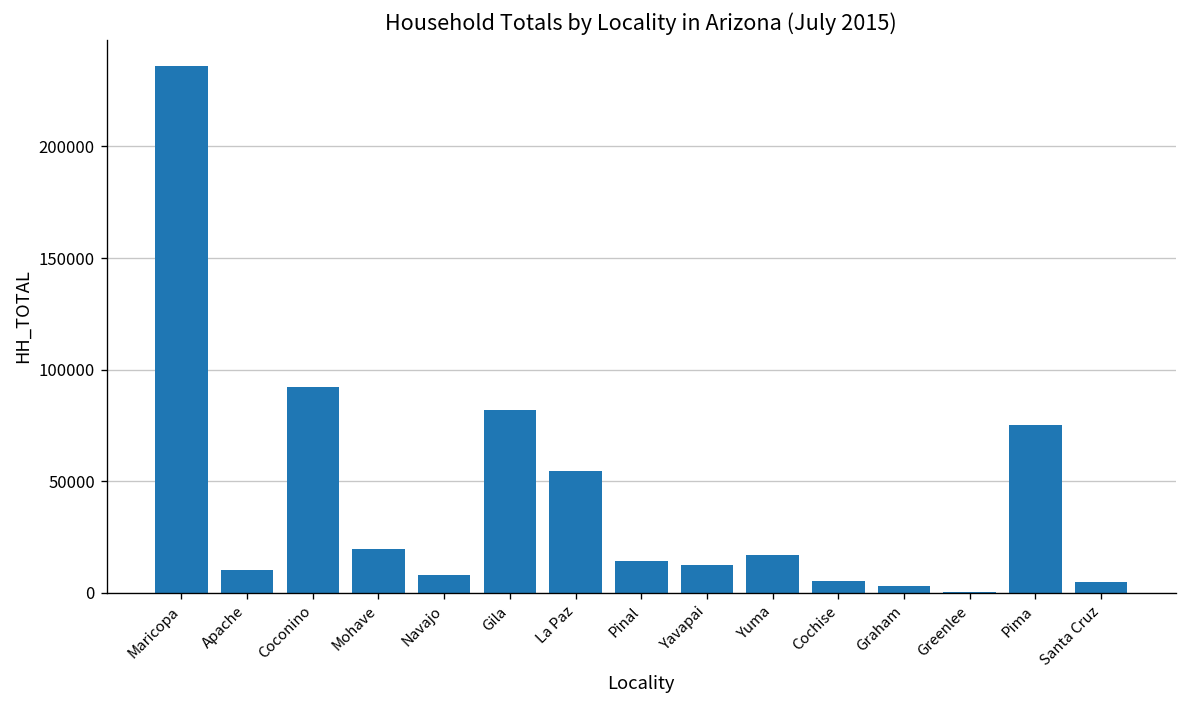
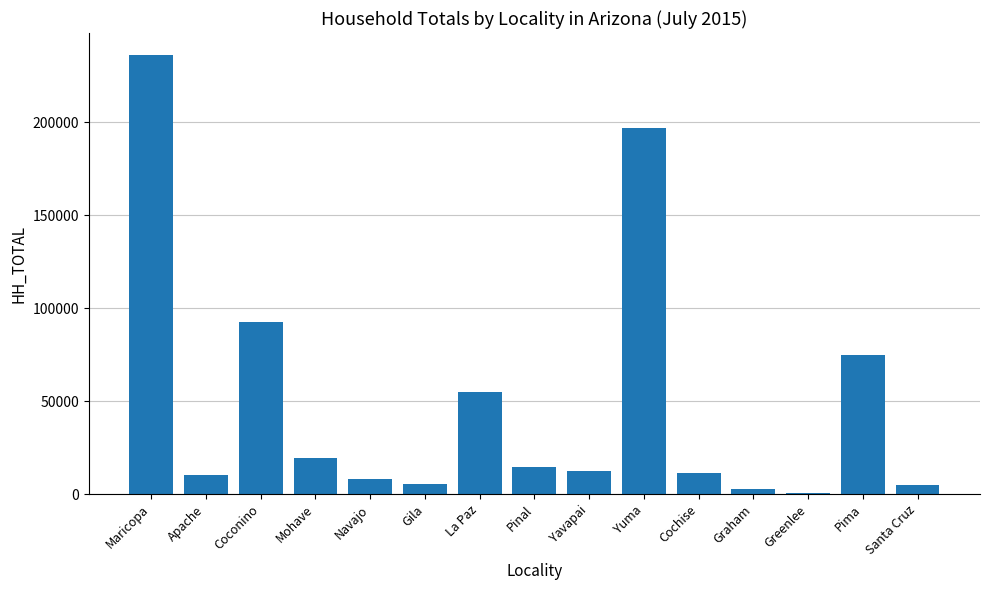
Gila: 82000 -> 6000
Yuma: 17000 -> 197000
Cochise: 5000 -> 11000
